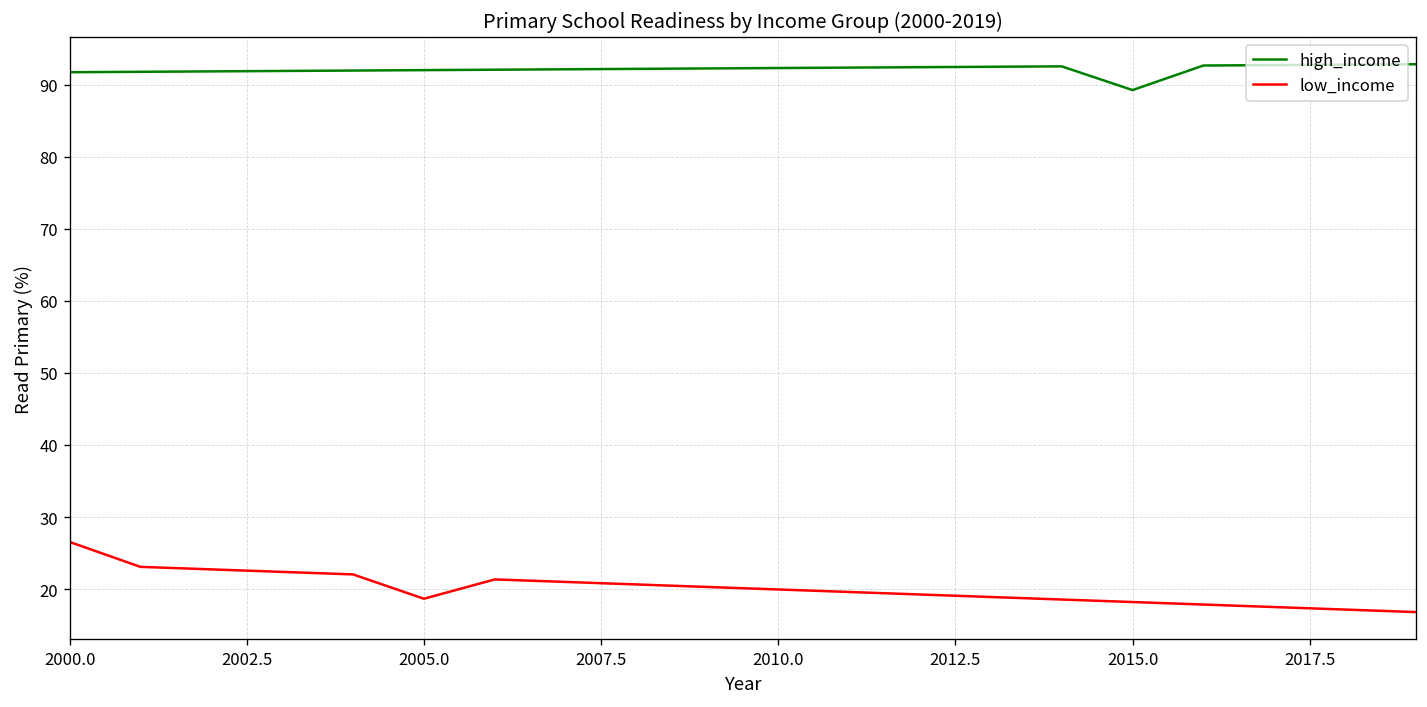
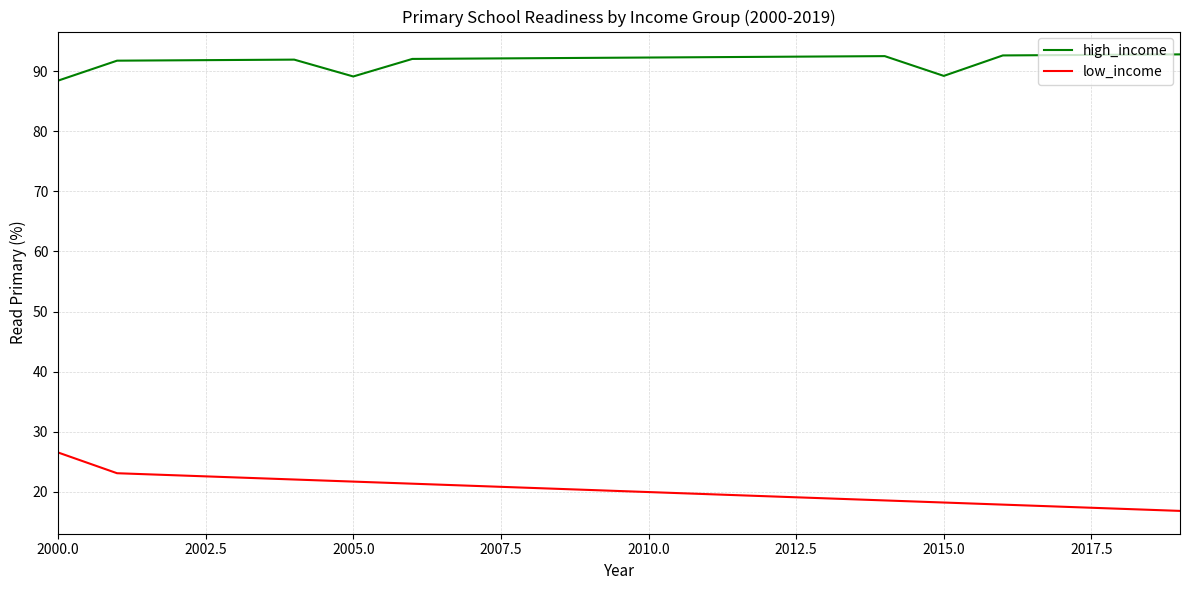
high_income, 2000.0: 92 -> 88
high_income, 2005.0: 92 -> 89
low_income, 2005.0: 19 -> 22
